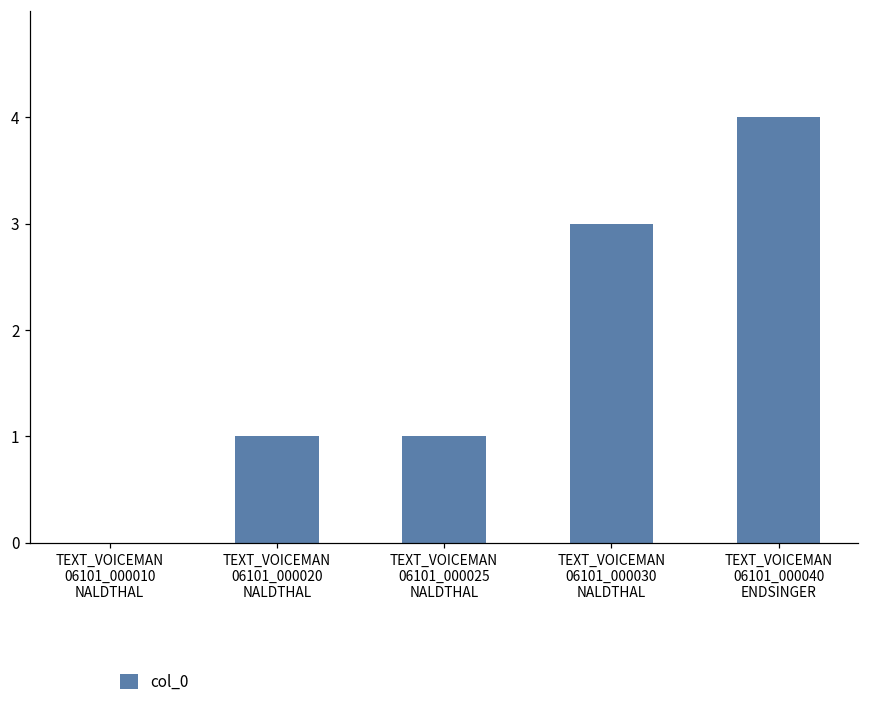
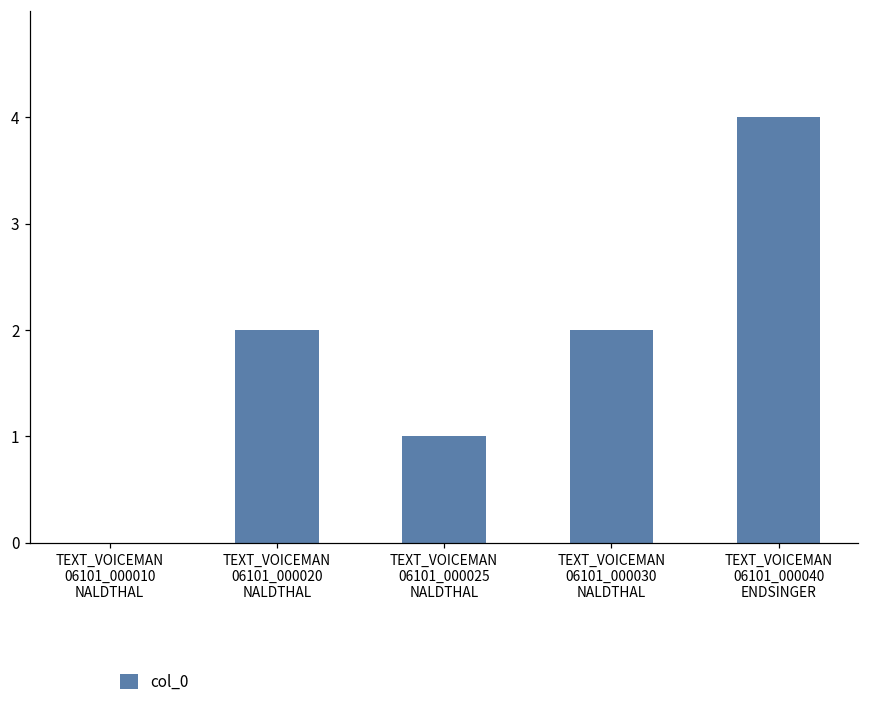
TEXT_VOICEMAN 06101_000020 NALDTHAL: 1 -> 2
TEXT_VOICEMAN 06101_000030 NALDTHAL: 3 -> 2
